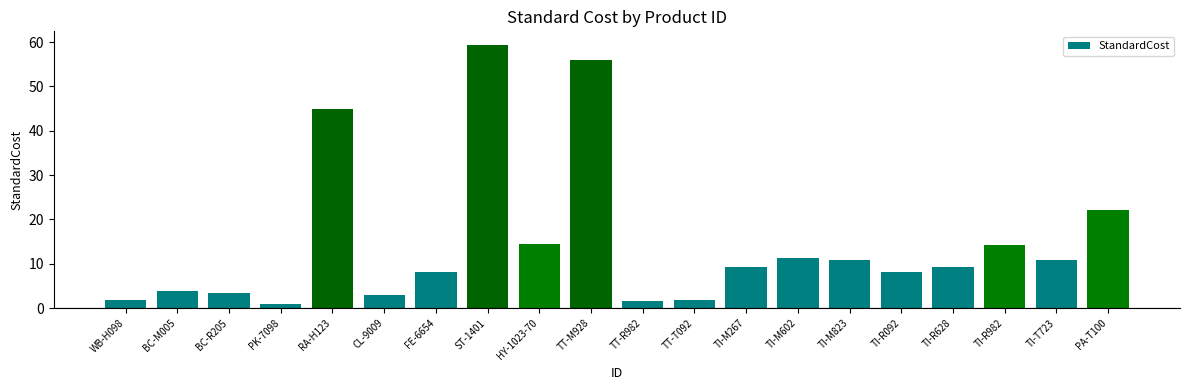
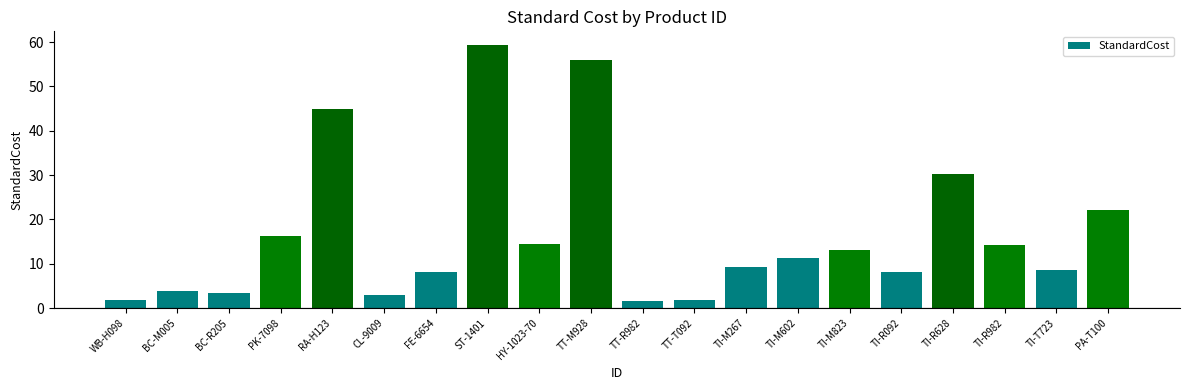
PK-7098: 1 -> 16
TI-M823: 11 -> 13
TI-R628: 9 -> 30
TI-T723: 11 -> 9
